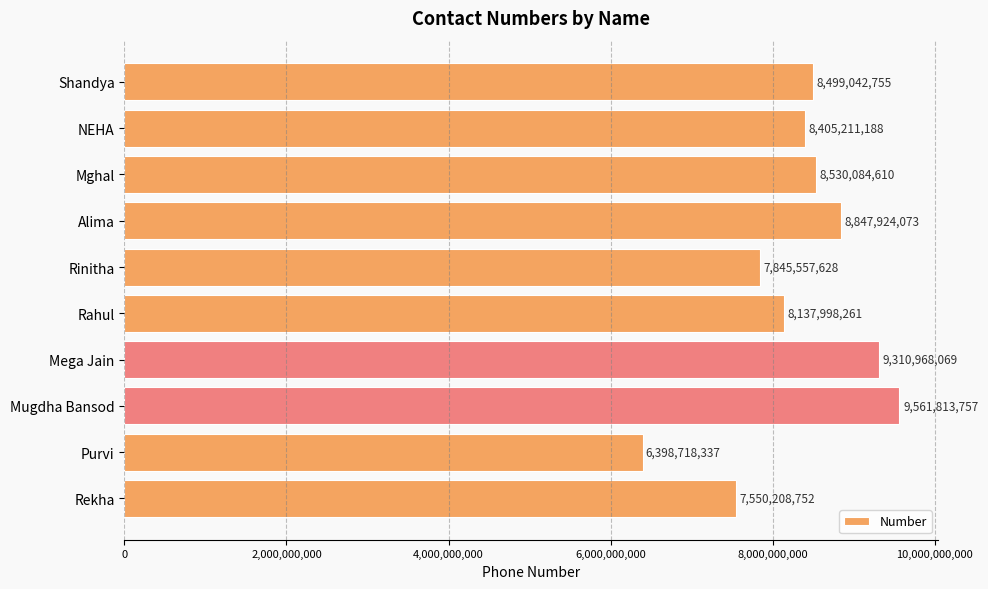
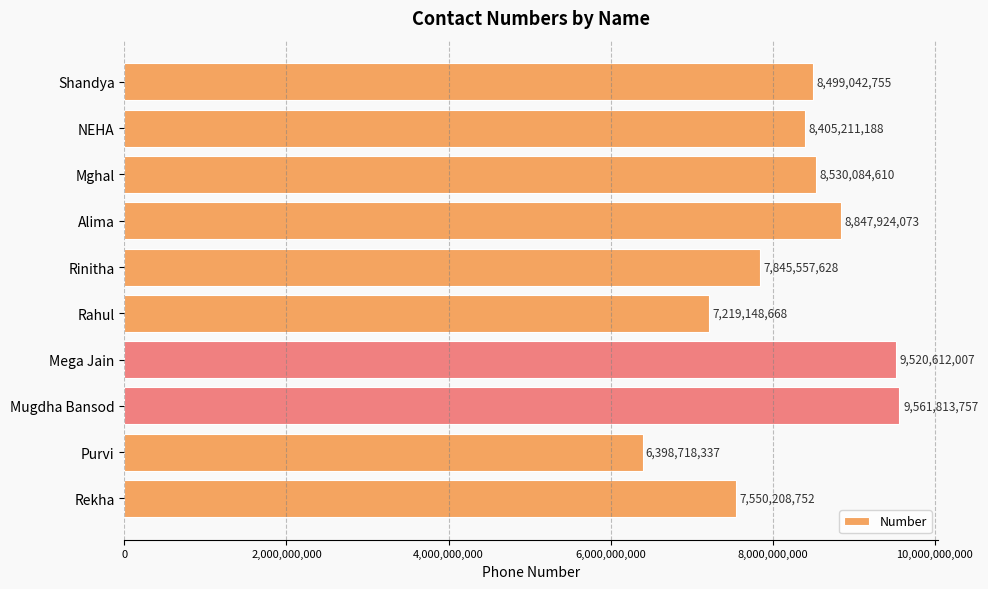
Rahul: 8,137,998,261 -> 7,219,148,668
Mega Jain: 9,310,968,069 -> 9,520,612,007
